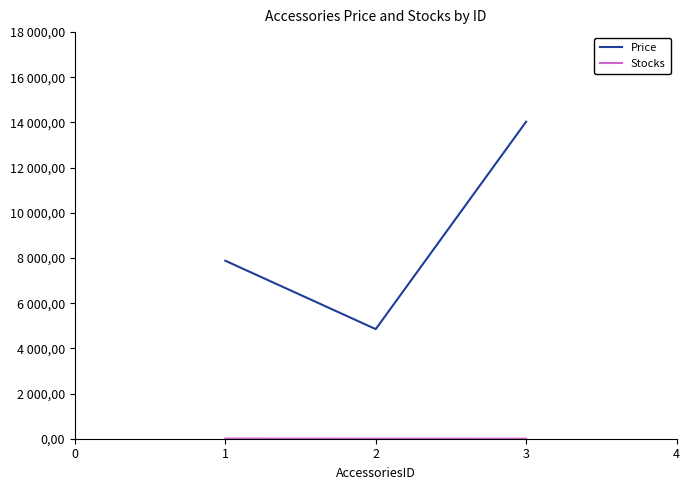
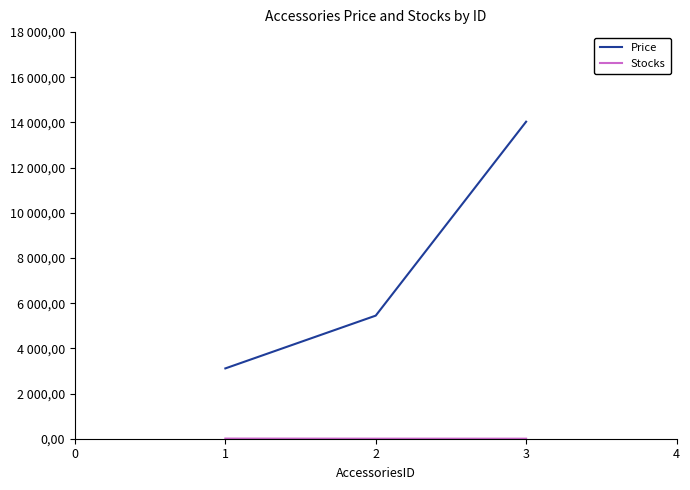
Price, 1: 790000 -> 310000
Price, 2: 490000 -> 540000
